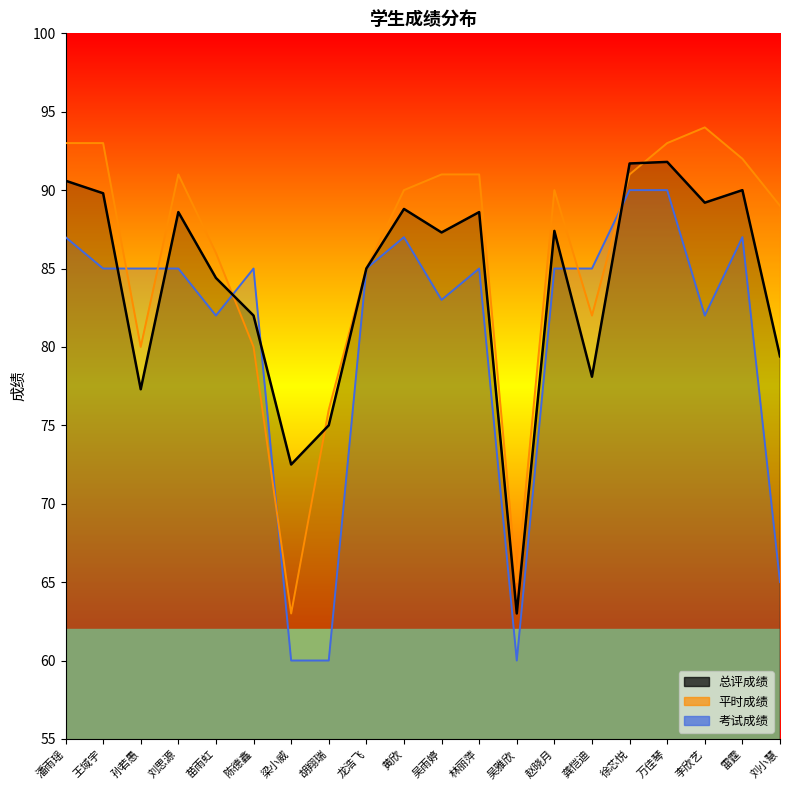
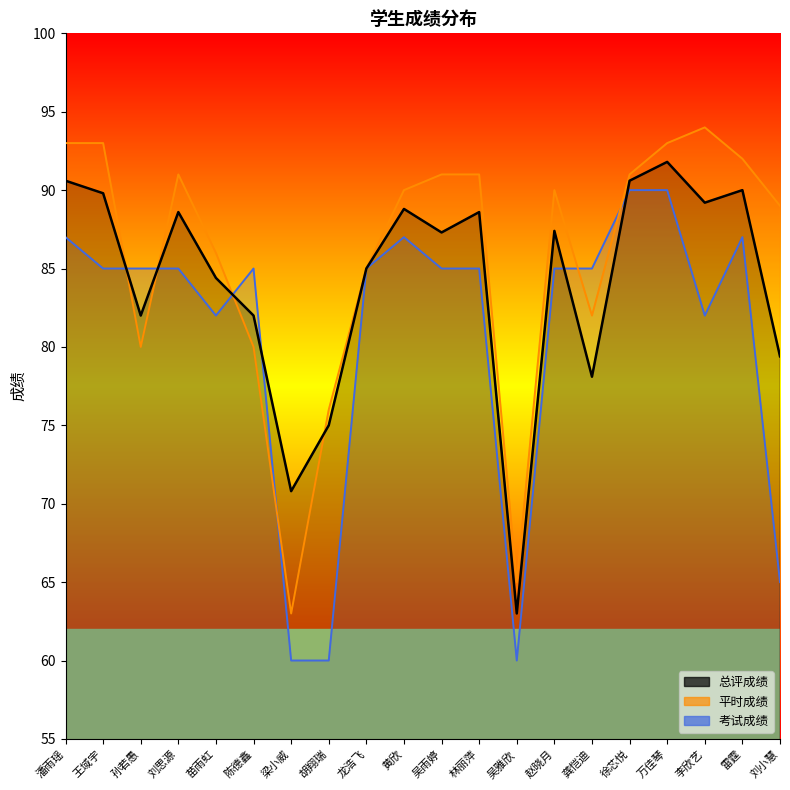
总评成绩, 孙若愚: 77.3 -> 82.0
总评成绩, 梁小威: 72.5 -> 70.8
考试成绩, 吴雨婷: 83 -> 85
总评成绩, 徐芯悦: 91.7 -> 90.6
